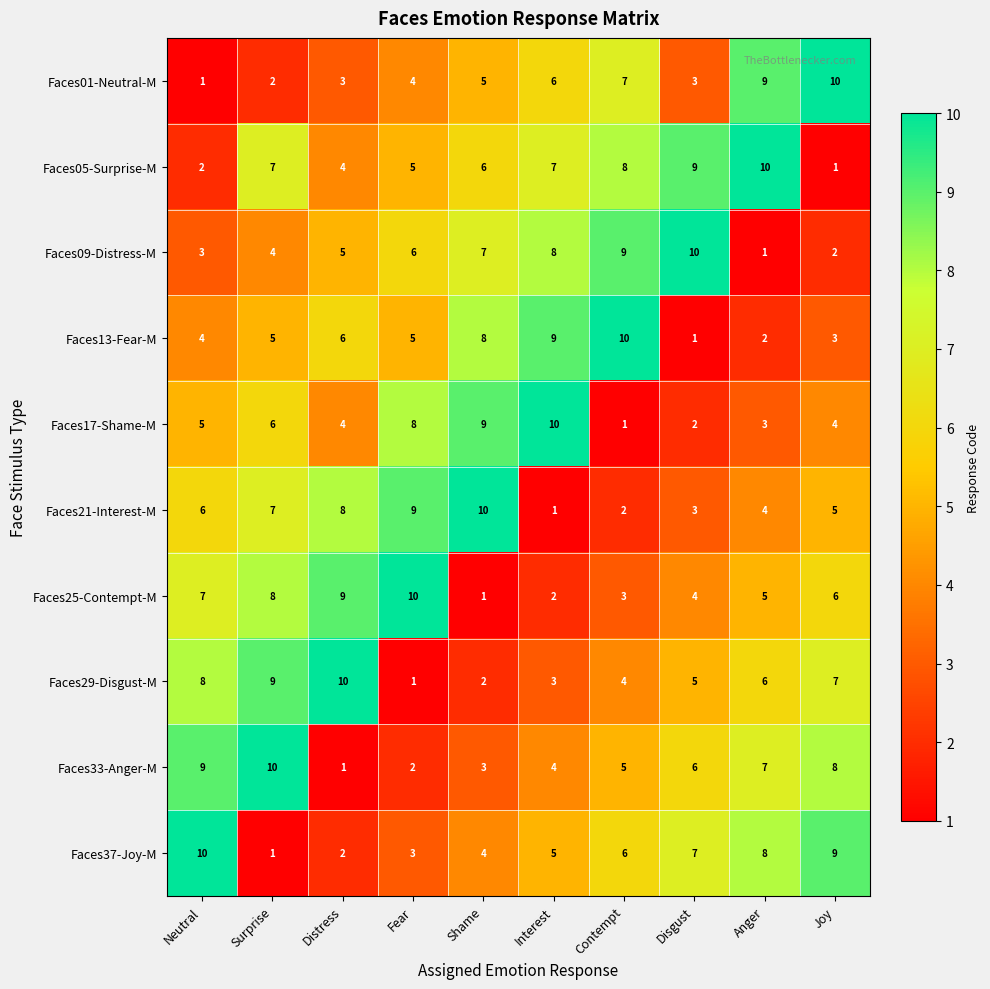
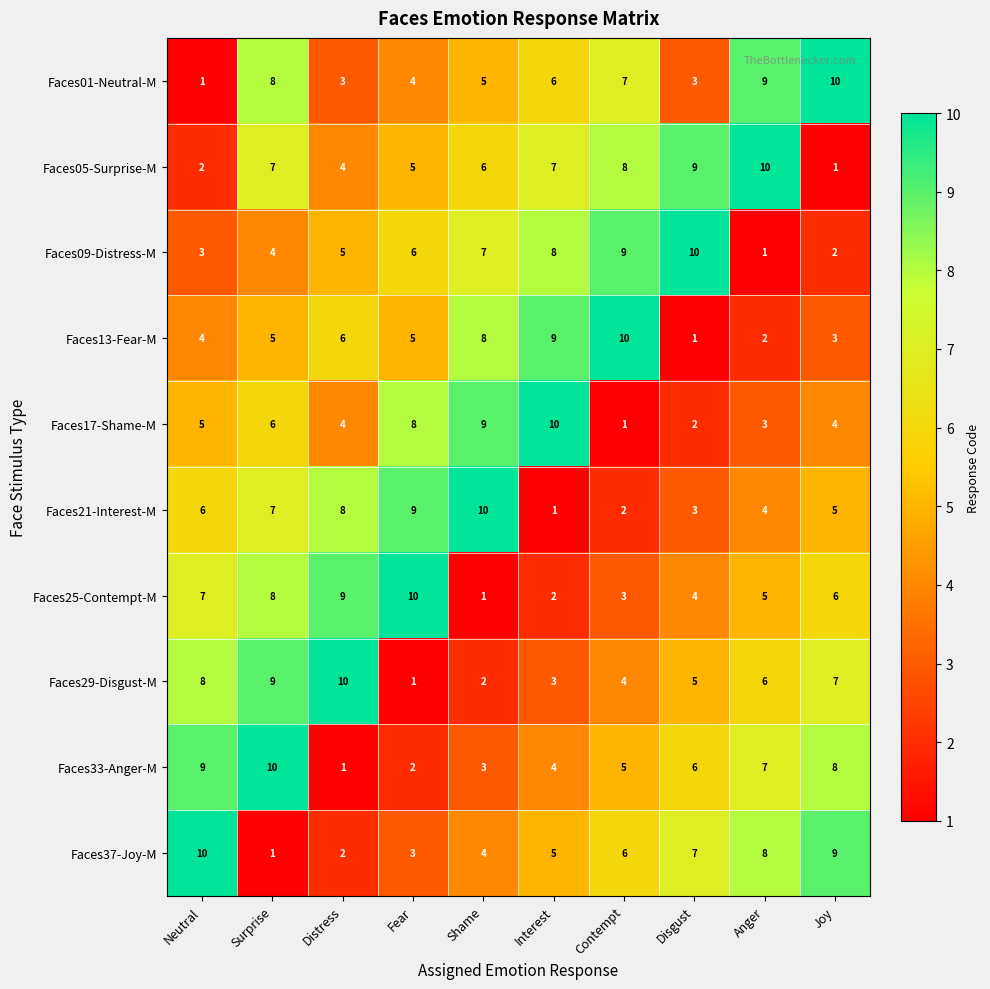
Faces01-Neutral-M, Surprise: 2 -> 8
